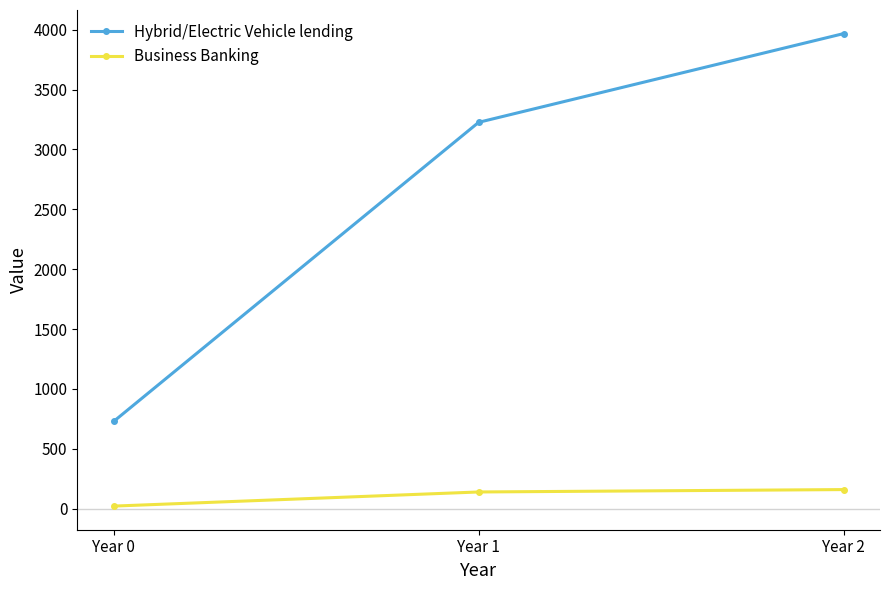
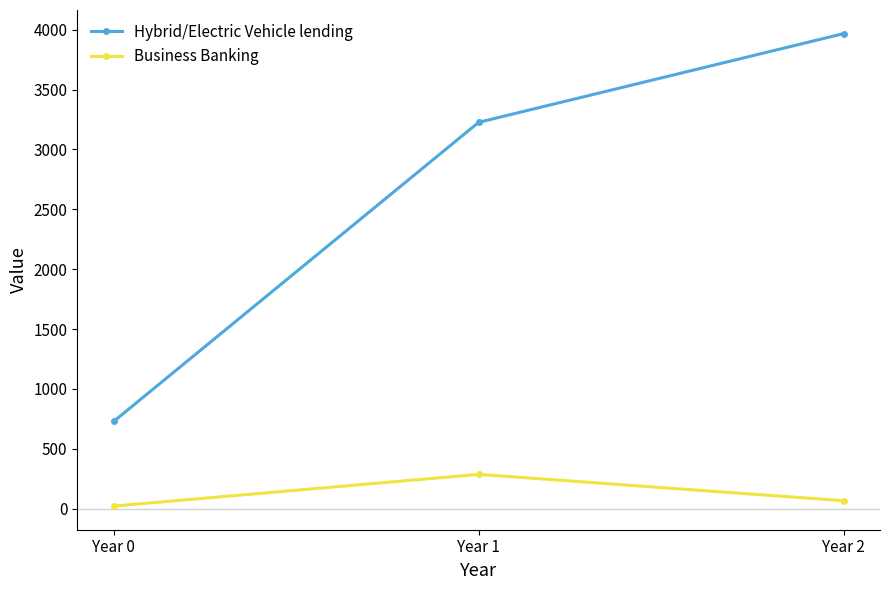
Business Banking, Year 1: 140 -> 290
Business Banking, Year 2: 160 -> 70
